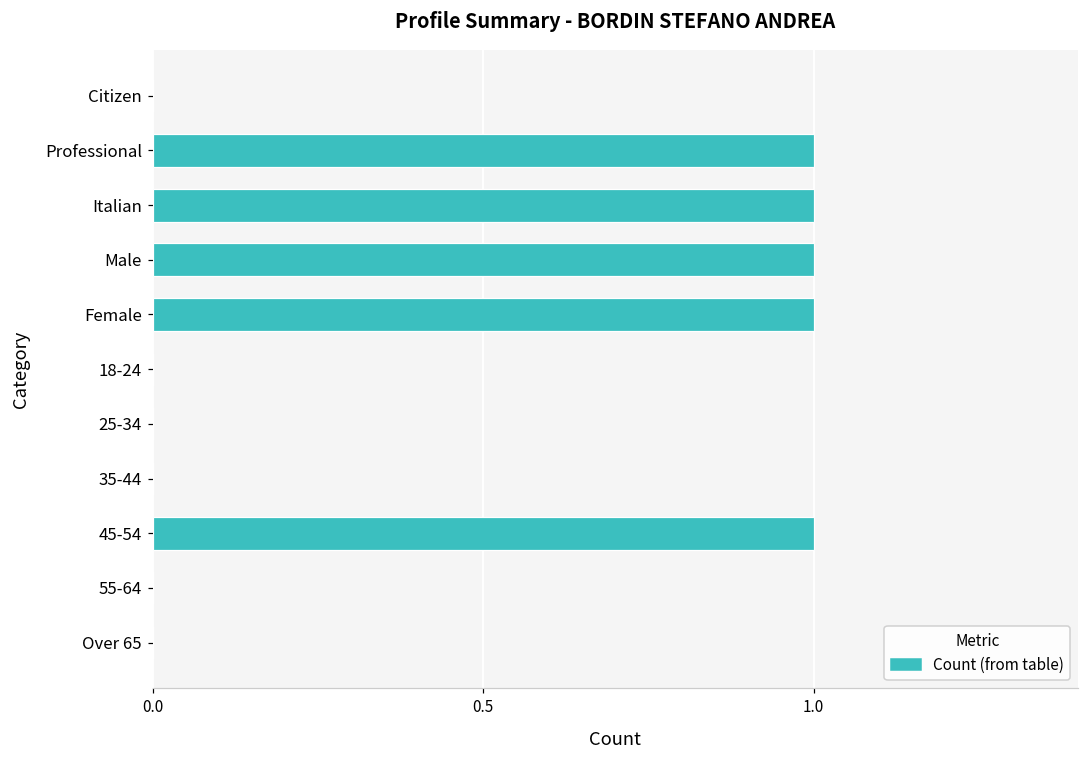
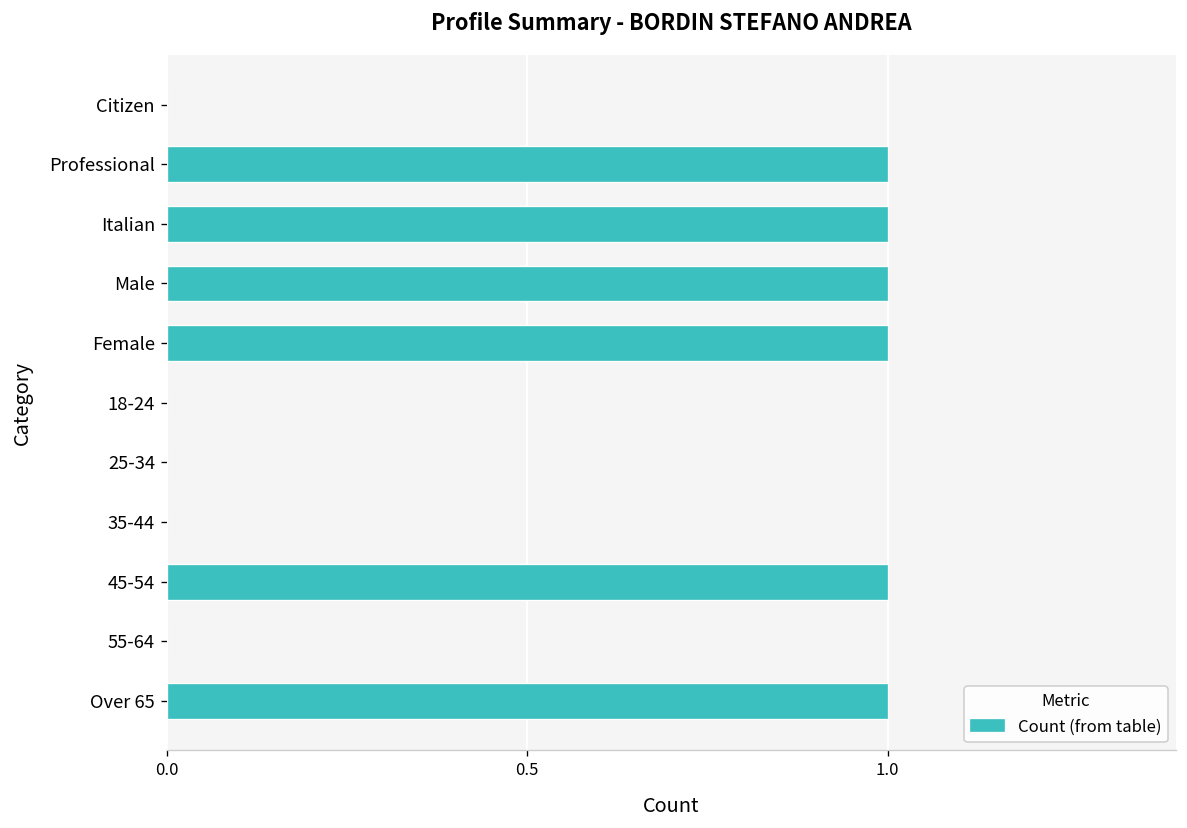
Over 65: 0 -> 1
